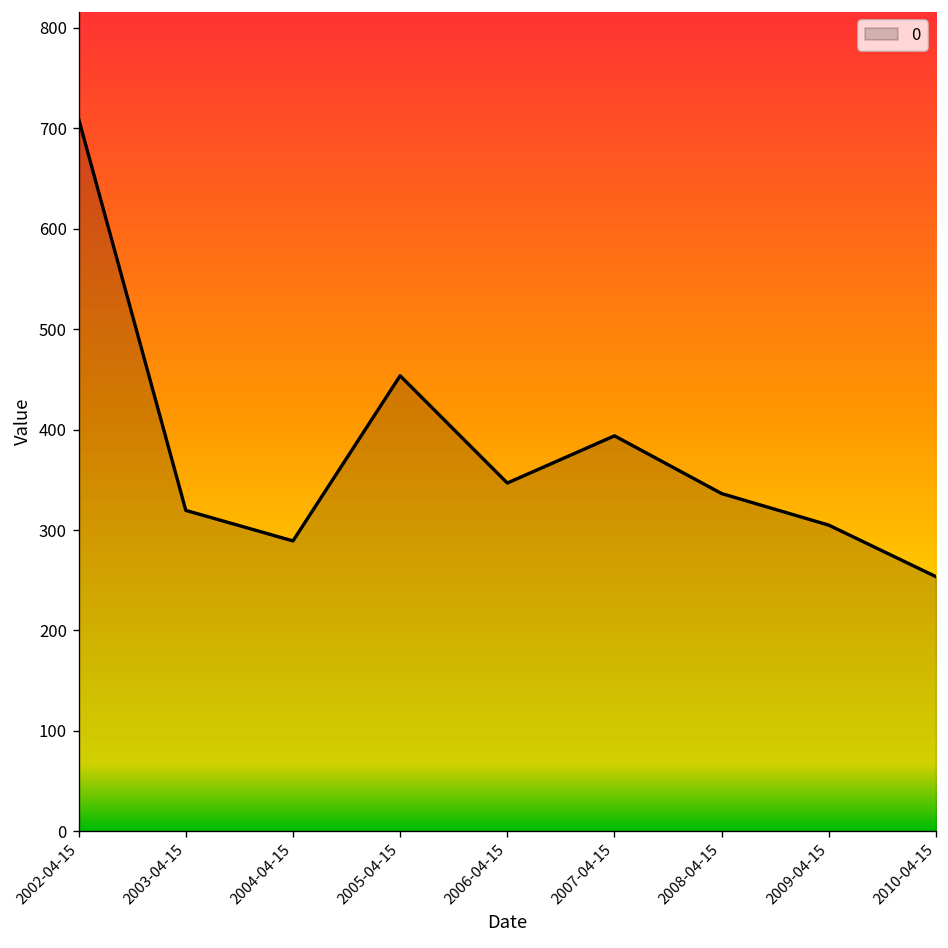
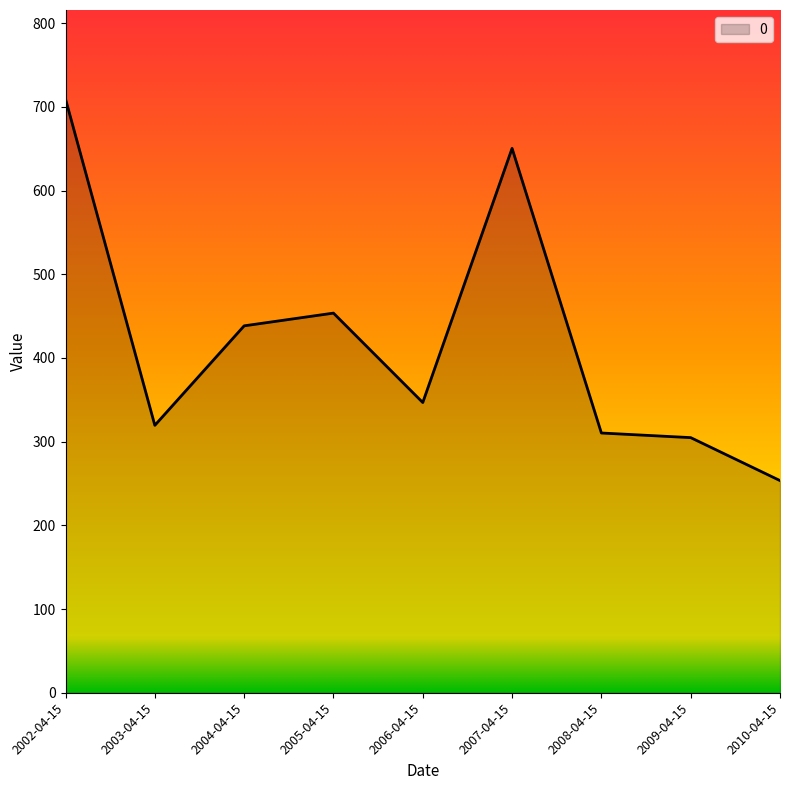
2004-04-15: 290 -> 440
2007-04-15: 390 -> 650
2008-04-15: 340 -> 310
